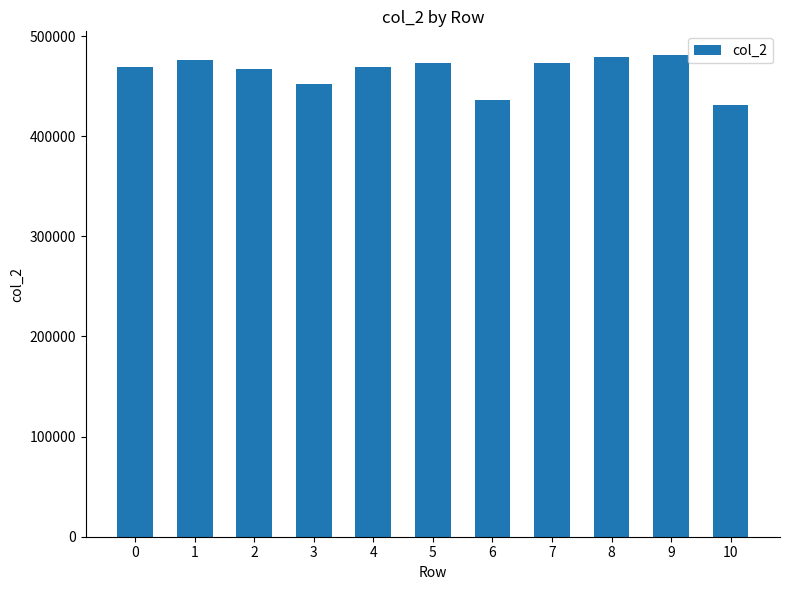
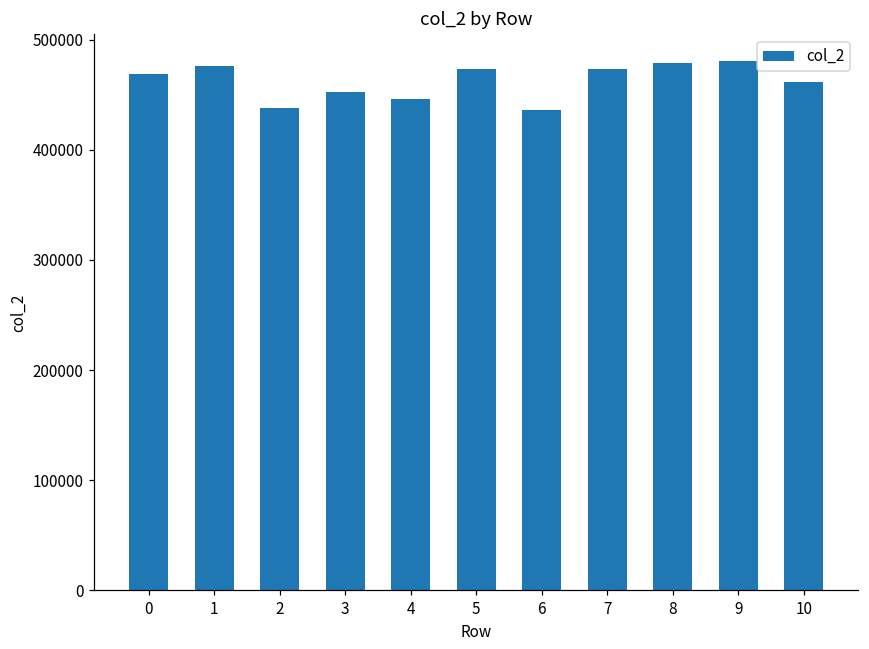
2: 467000 -> 438000
4: 469000 -> 446000
10: 431000 -> 461000
